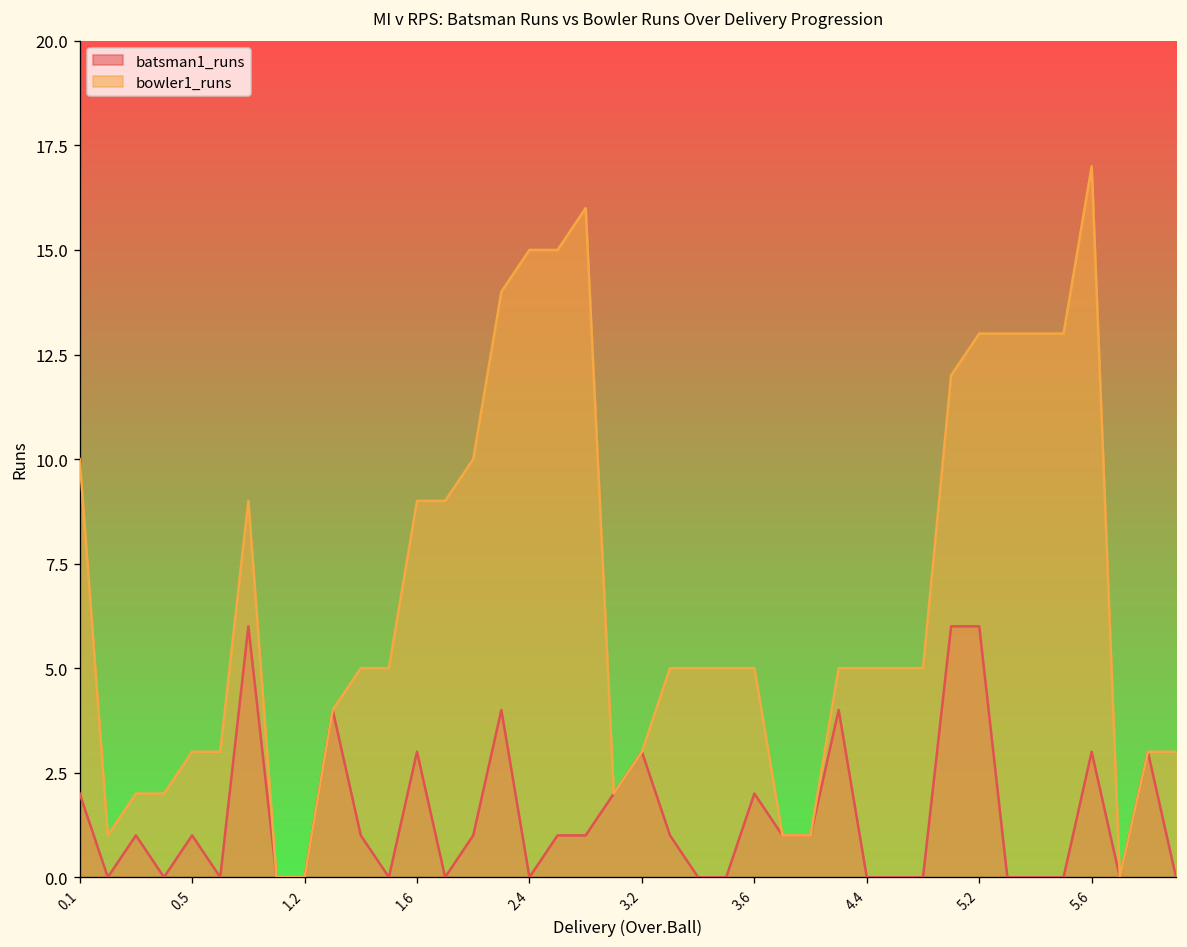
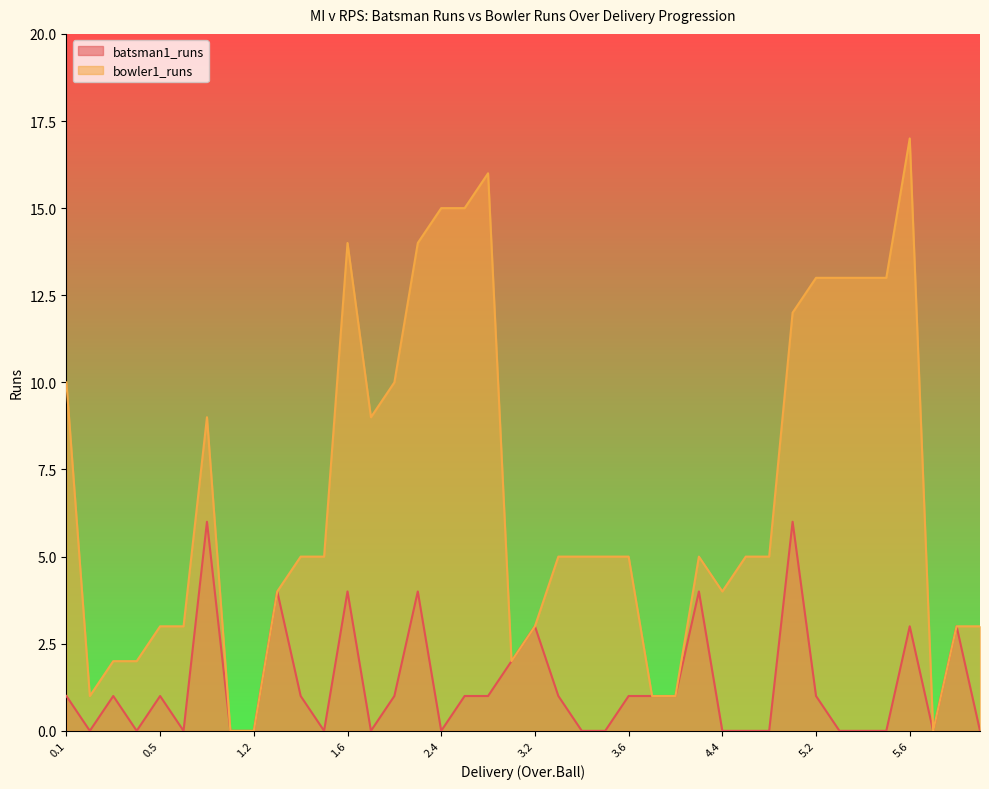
batsman1_runs, 0.1: 2 -> 1
batsman1_runs, 1.6: 3 -> 4
bowler1_runs, 1.6: 9 -> 14
batsman1_runs, 3.6: 2 -> 1
bowler1_runs, 4.4: 5 -> 4
batsman1_runs, 5.2: 6 -> 1
